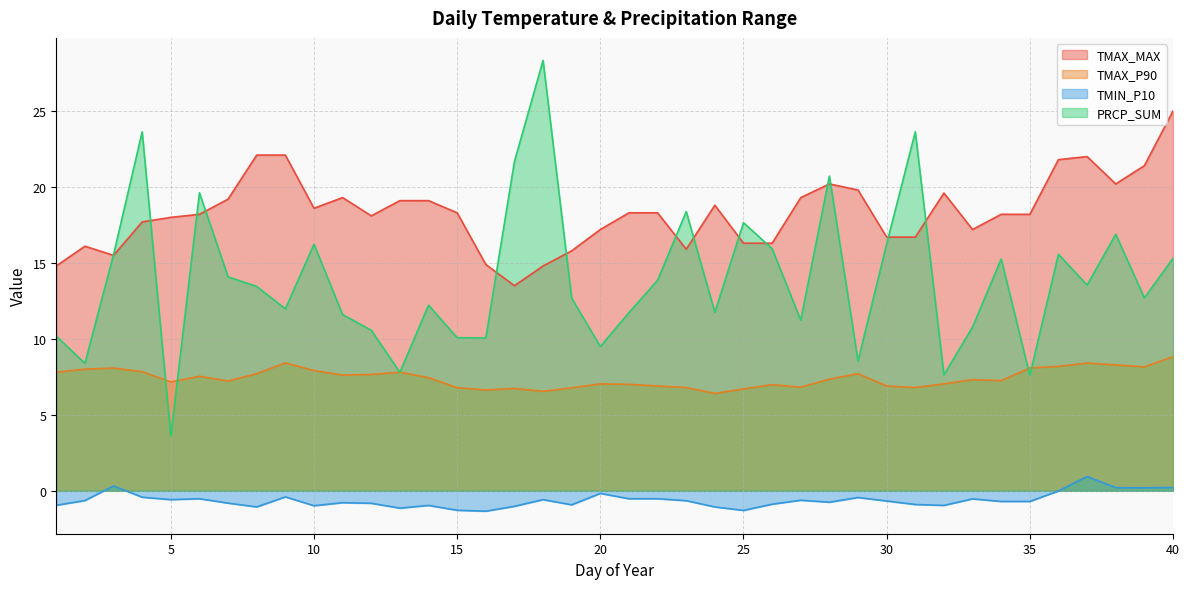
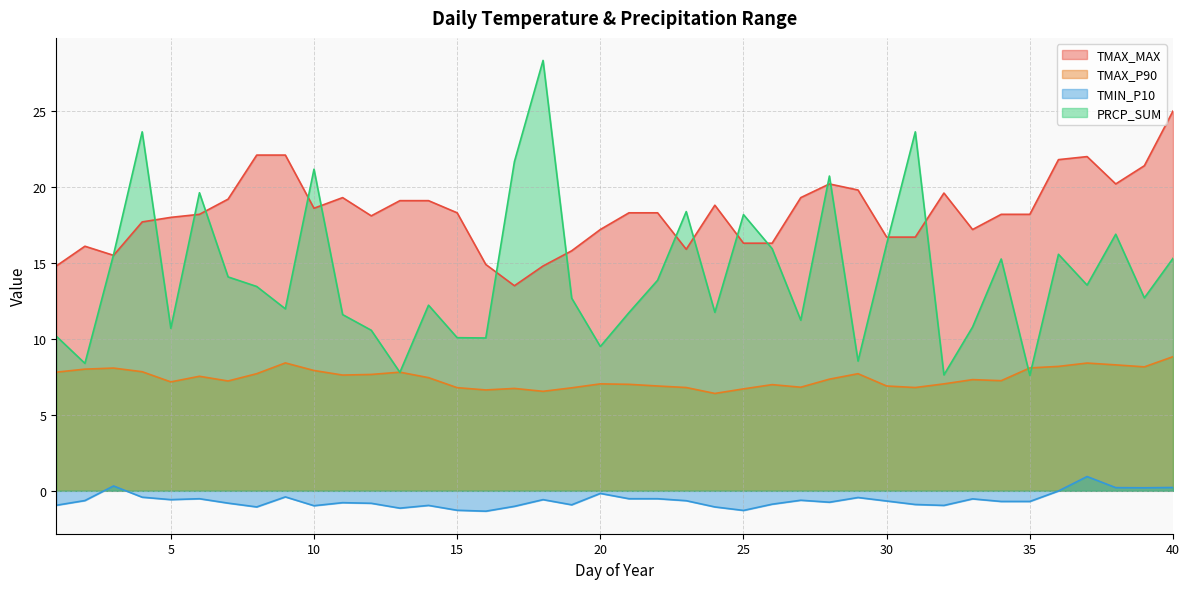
PRCP_SUM, 5: 3.6 -> 10.7
PRCP_SUM, 10: 16.2 -> 21.2
PRCP_SUM, 25: 17.7 -> 18.2
